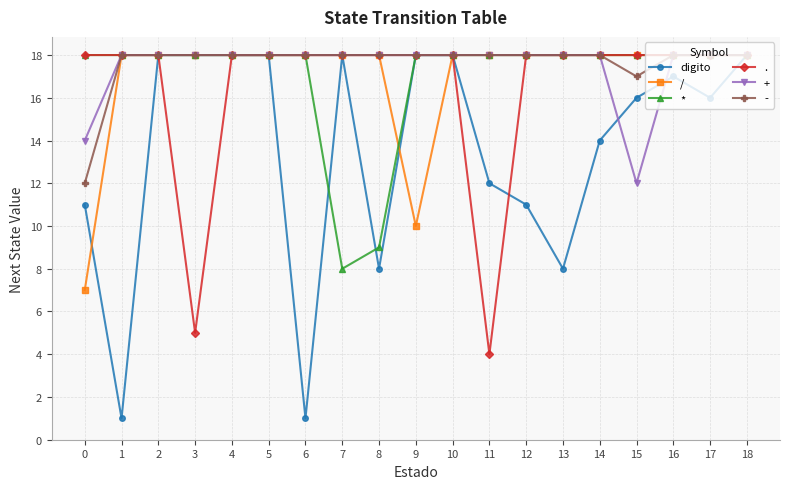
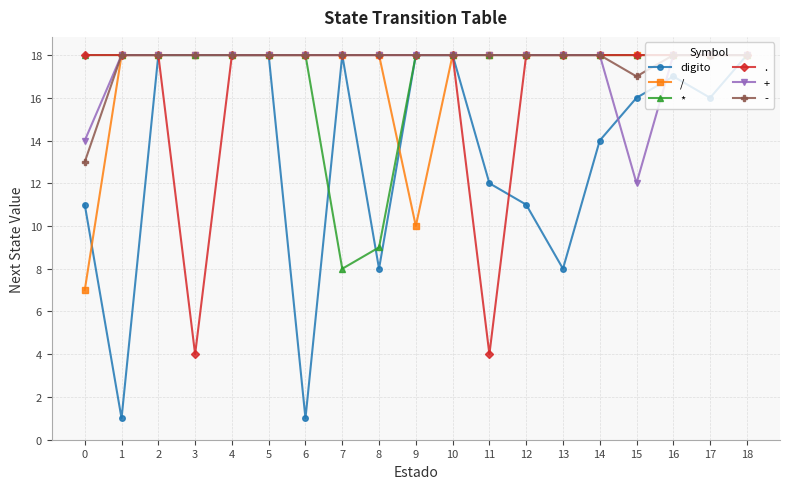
-, 0: 12 -> 13
., 3: 5 -> 4
